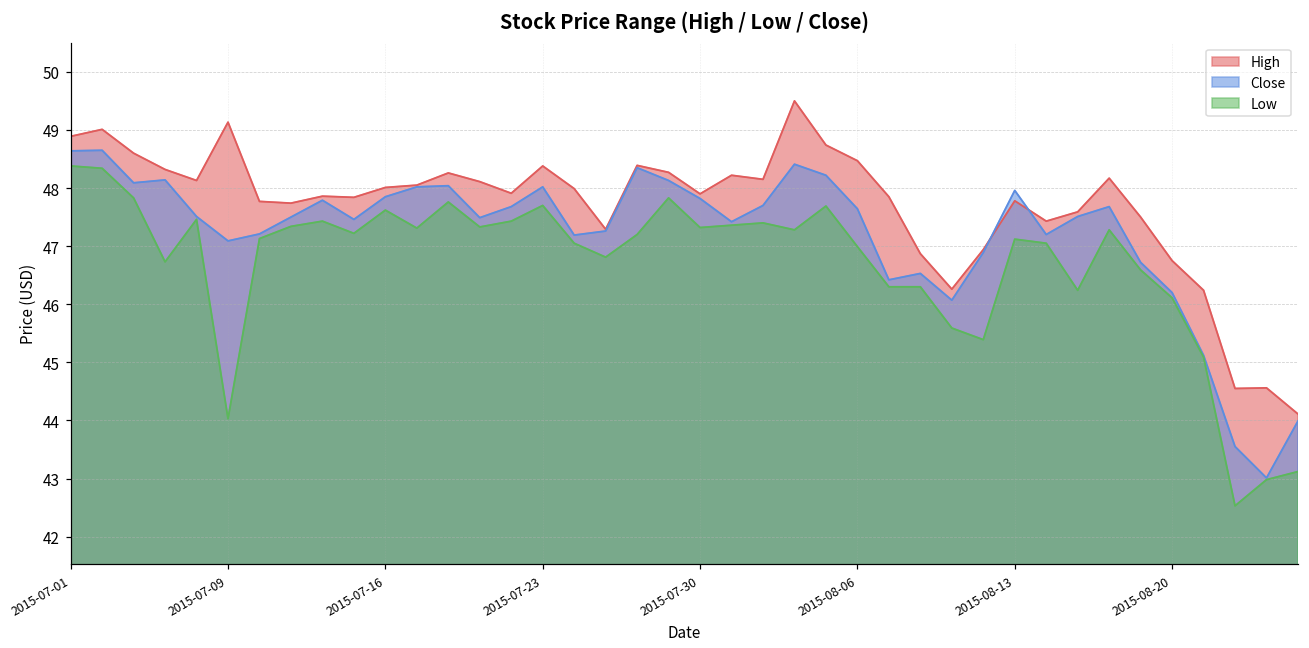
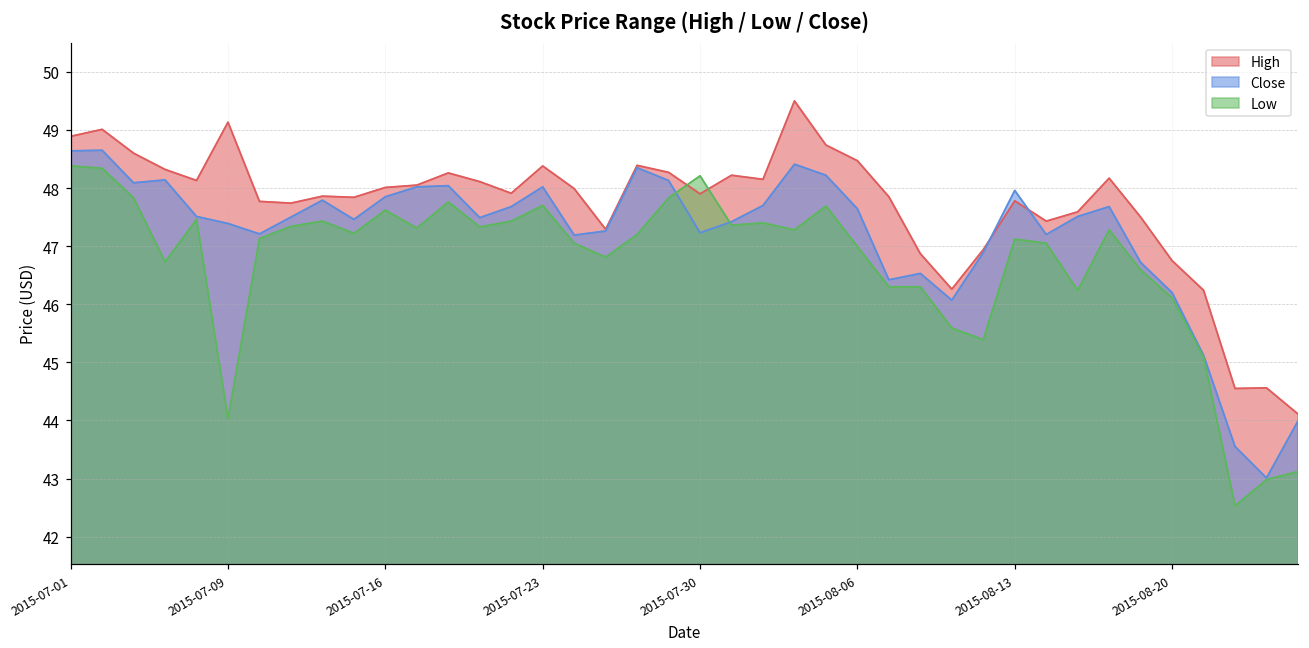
Close, 2015-07-09: 47.1 -> 47.4
Close, 2015-07-30: 47.8 -> 47.2
Low, 2015-07-30: 47.3 -> 48.2
